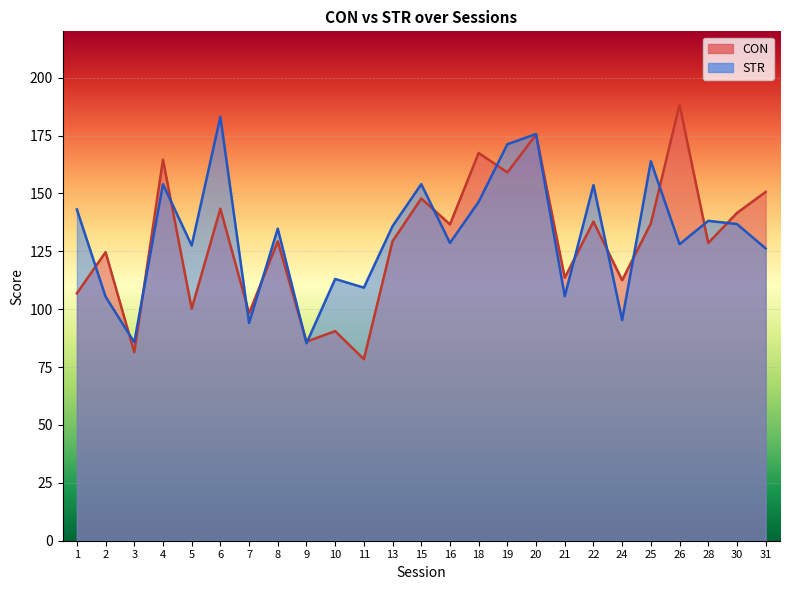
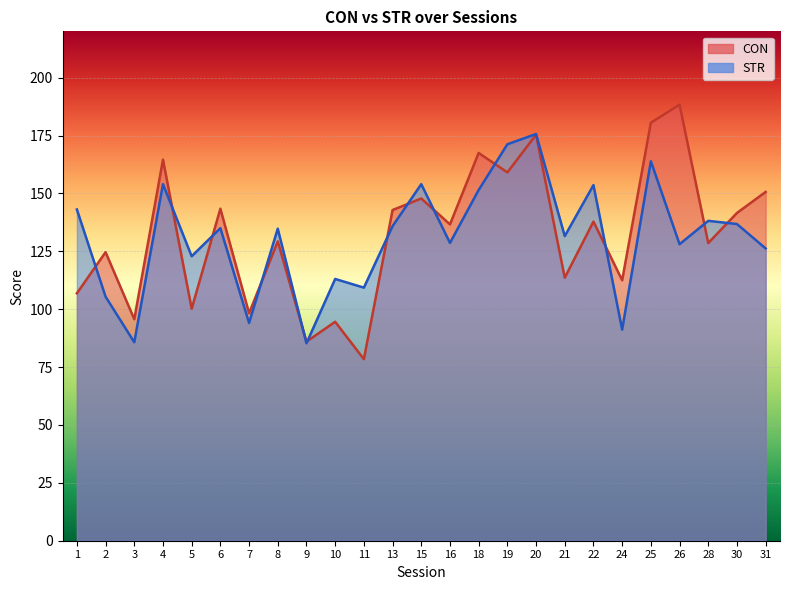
CON, 3: 81 -> 96
STR, 5: 128 -> 123
STR, 6: 183 -> 135
CON, 10: 91 -> 95
CON, 13: 129 -> 143
STR, 18: 146 -> 151
STR, 21: 106 -> 132
STR, 24: 95 -> 91
CON, 25: 137 -> 181
